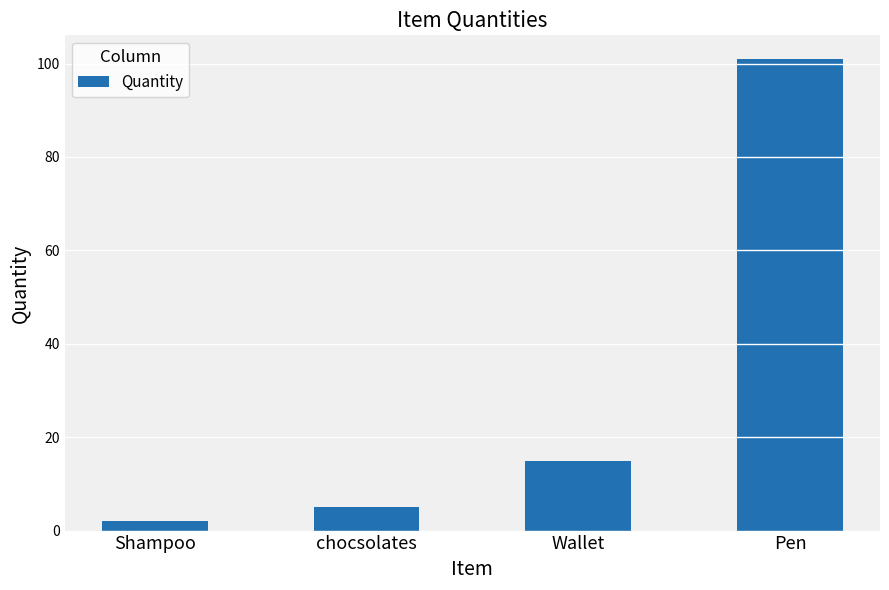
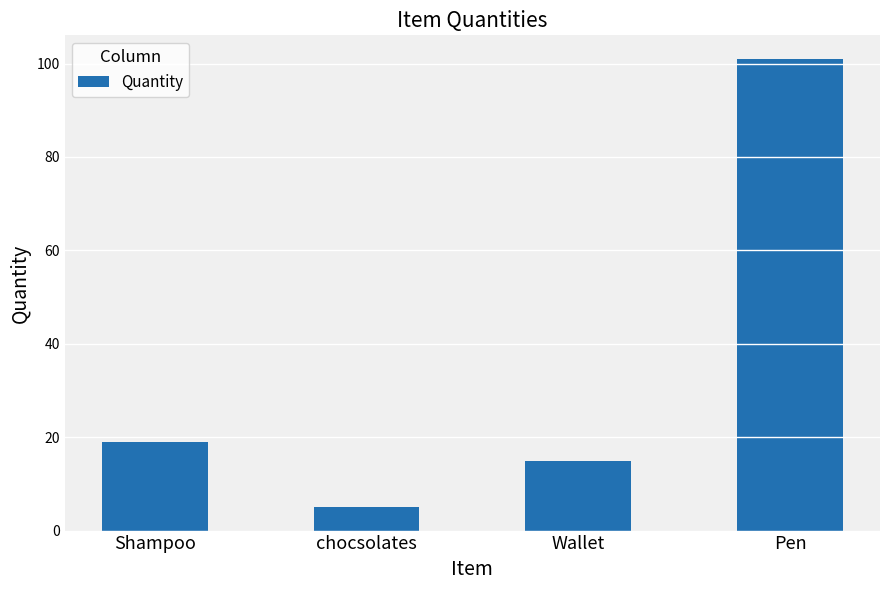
Shampoo: 2 -> 19
